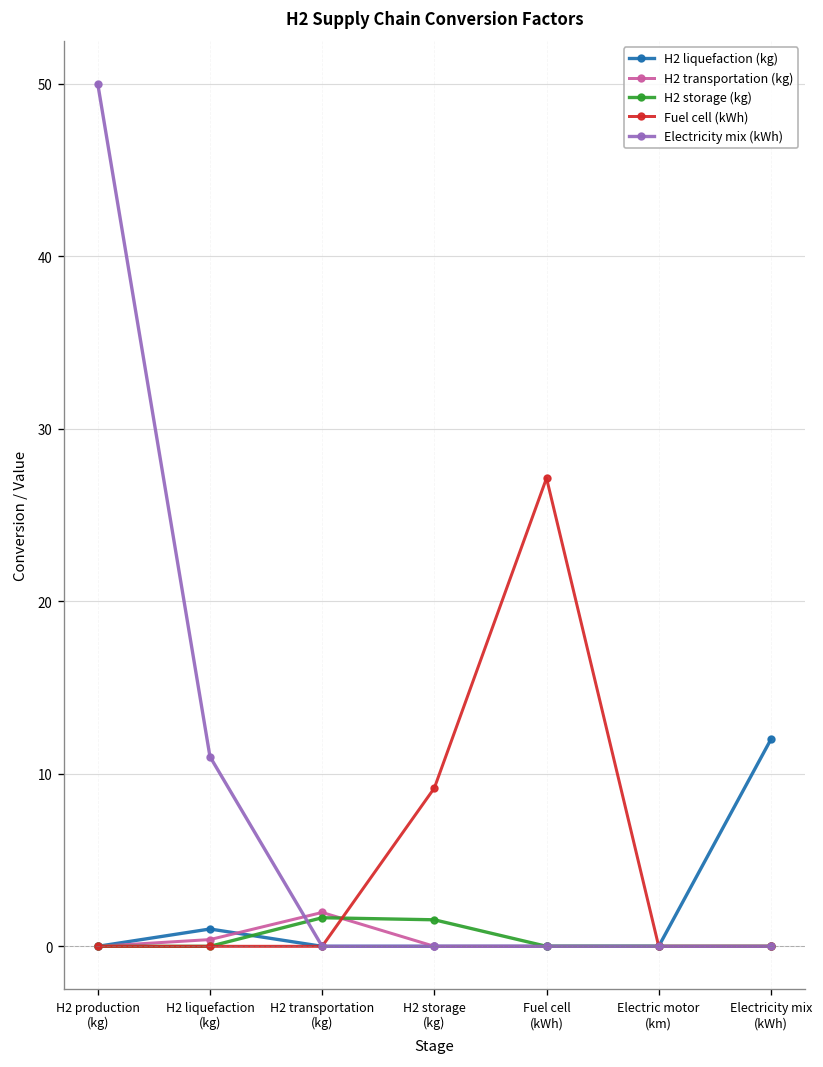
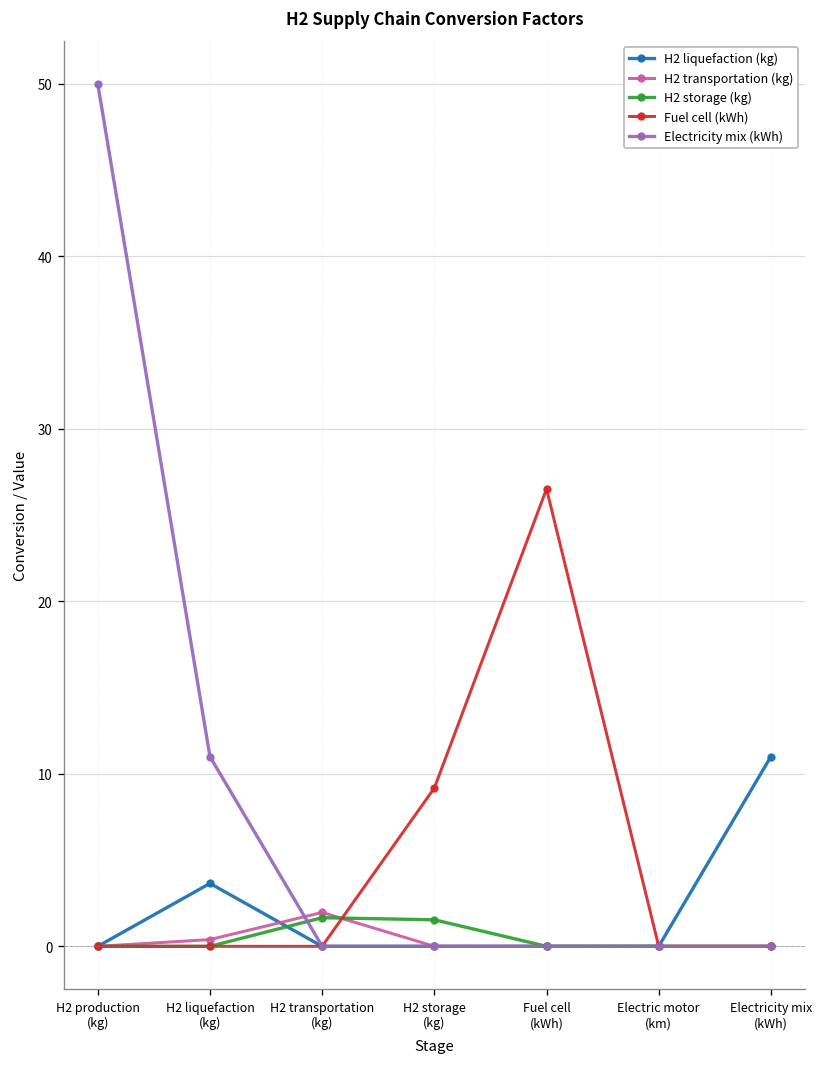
H2 liquefaction (kg), H2 liquefaction (kg): 1.0 -> 3.6
Fuel cell (kWh), Fuel cell (kWh): 27.1 -> 26.5
H2 liquefaction (kg), Electricity mix (kWh): 12 -> 11
